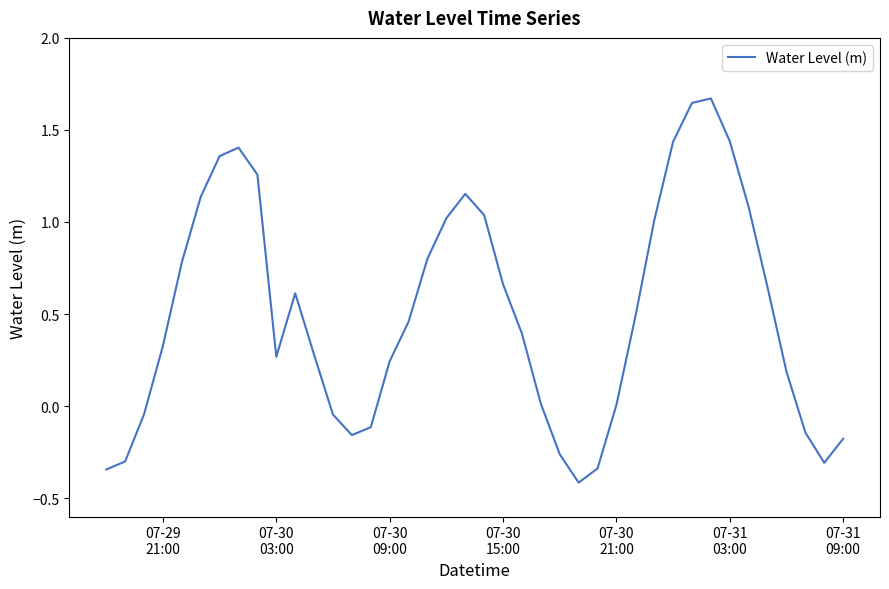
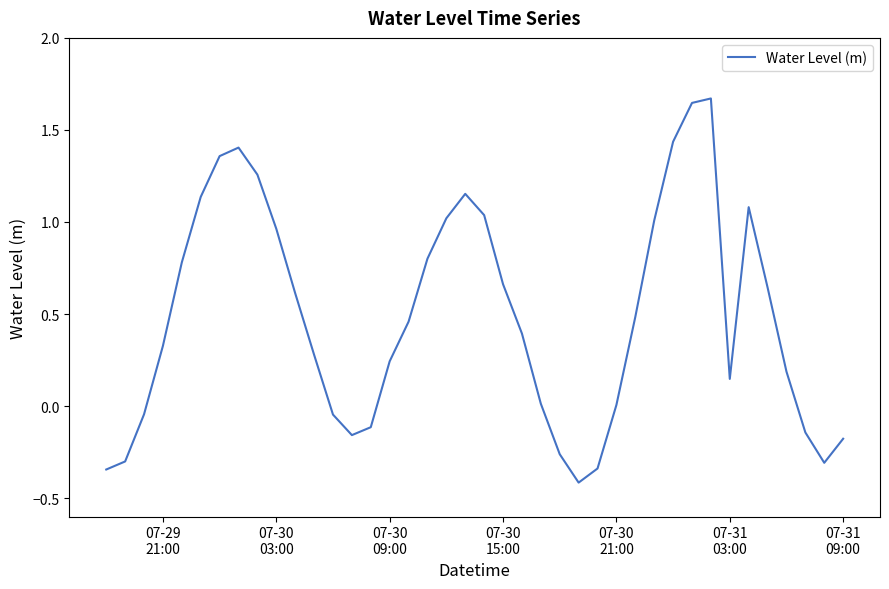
07-30 03:00: 0.27 -> 0.96
07-31 03:00: 1.44 -> 0.15
